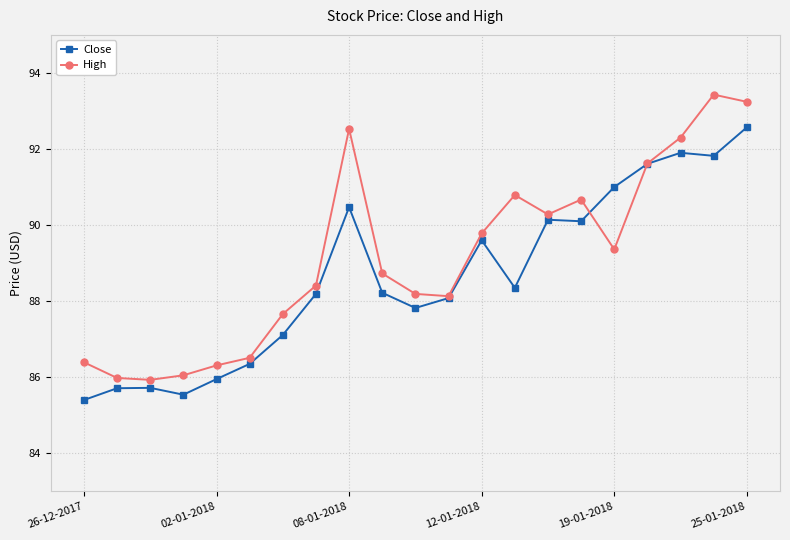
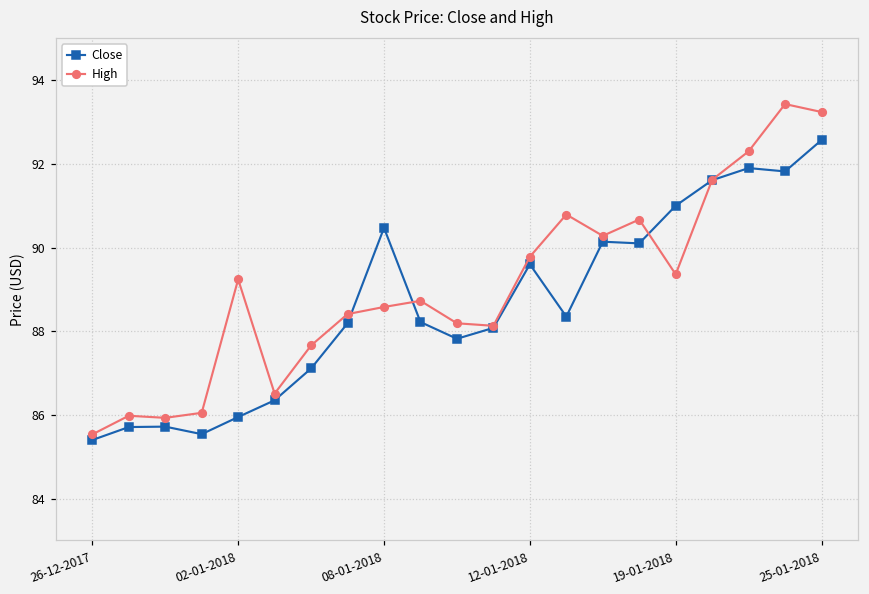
High, 26-12-2017: 86.4 -> 85.5
High, 02-01-2018: 86.3 -> 89.2
High, 08-01-2018: 92.5 -> 88.6
